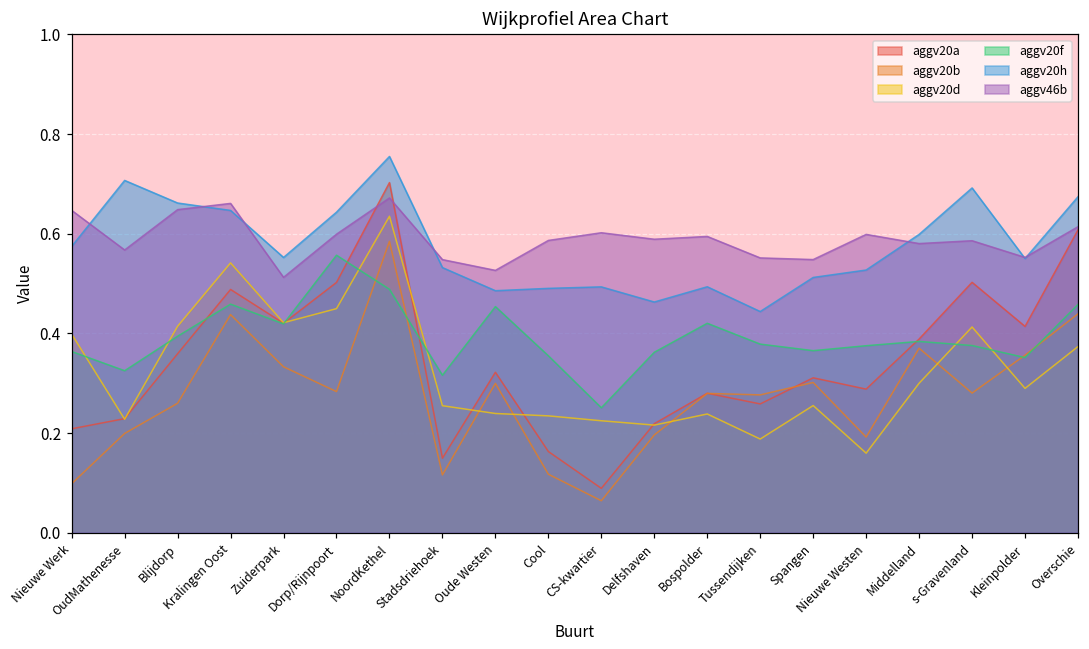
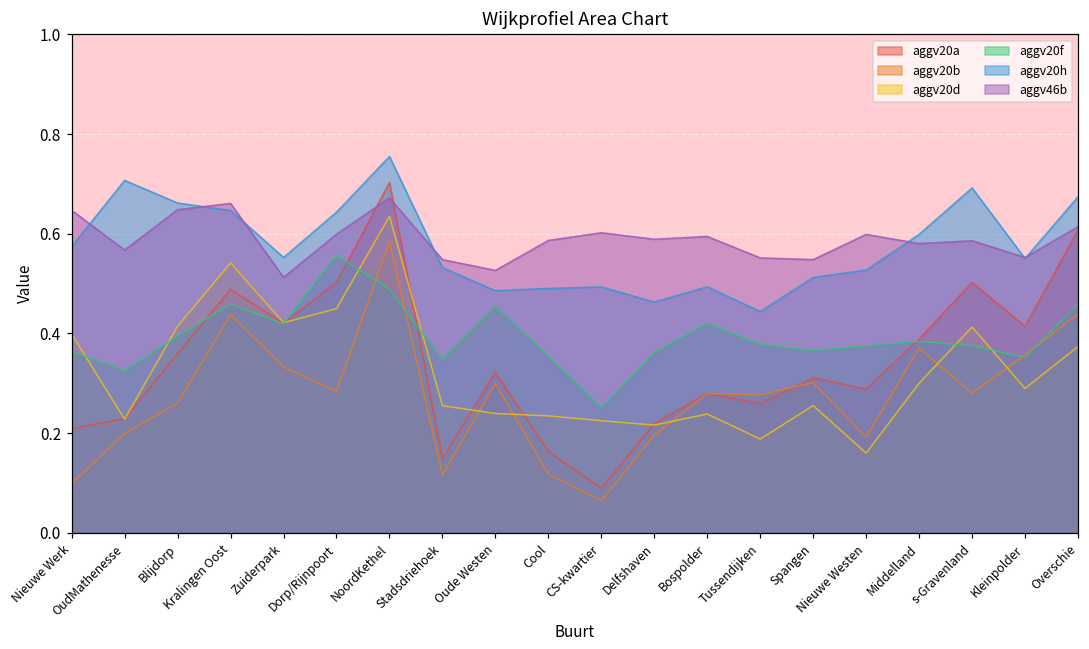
aggv20f, Stadsdriehoek: 0.32 -> 0.35
